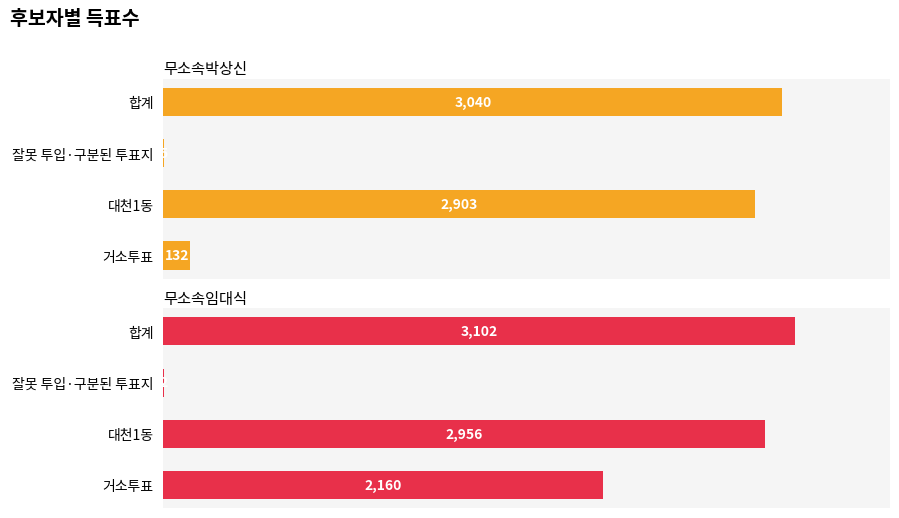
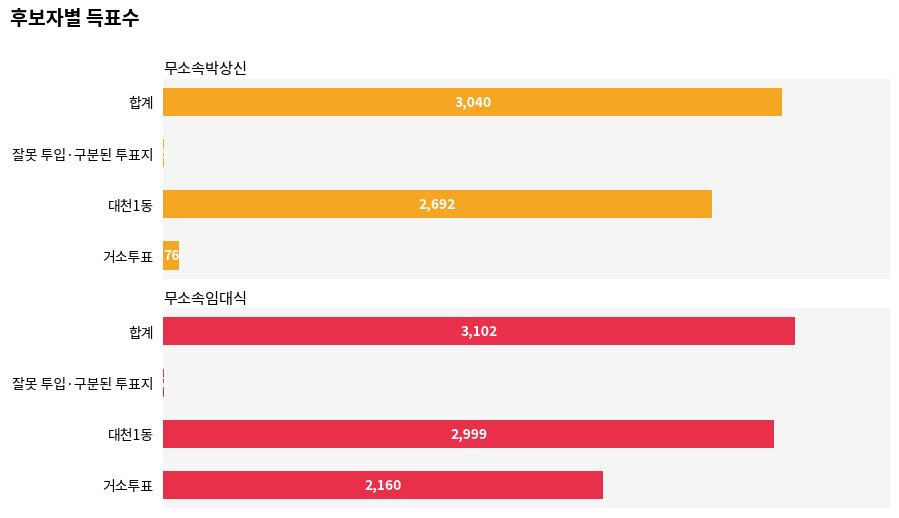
무소속박상신, 대천1동: 2,903 -> 2,692
무소속박상신, 거소투표: 132 -> 76
무소속임대식, 대천1동: 2,956 -> 2,999
